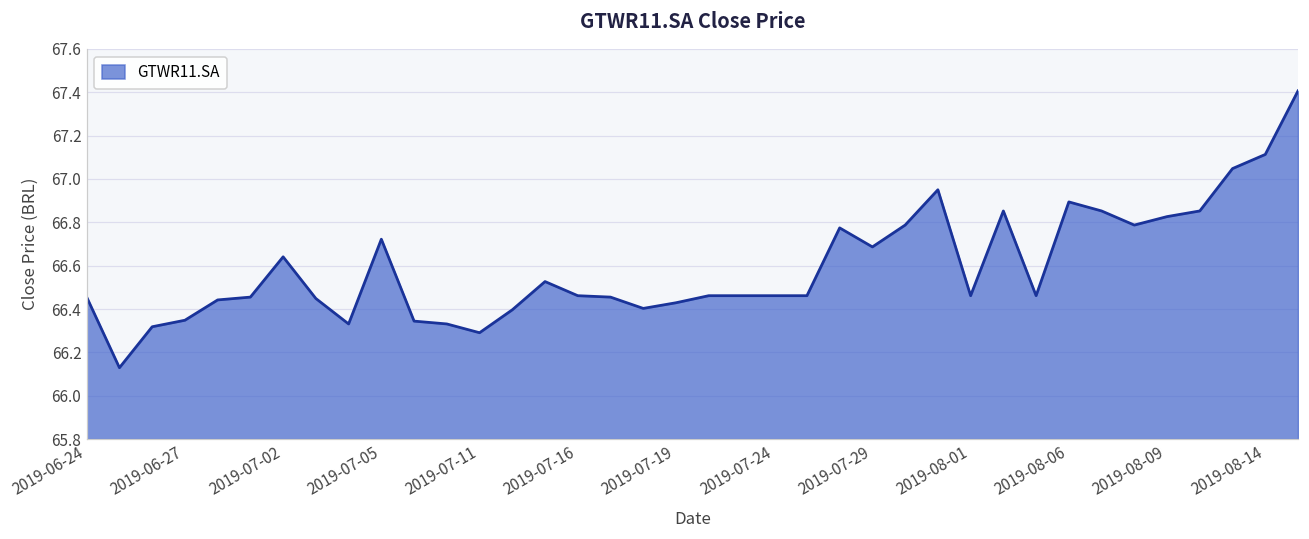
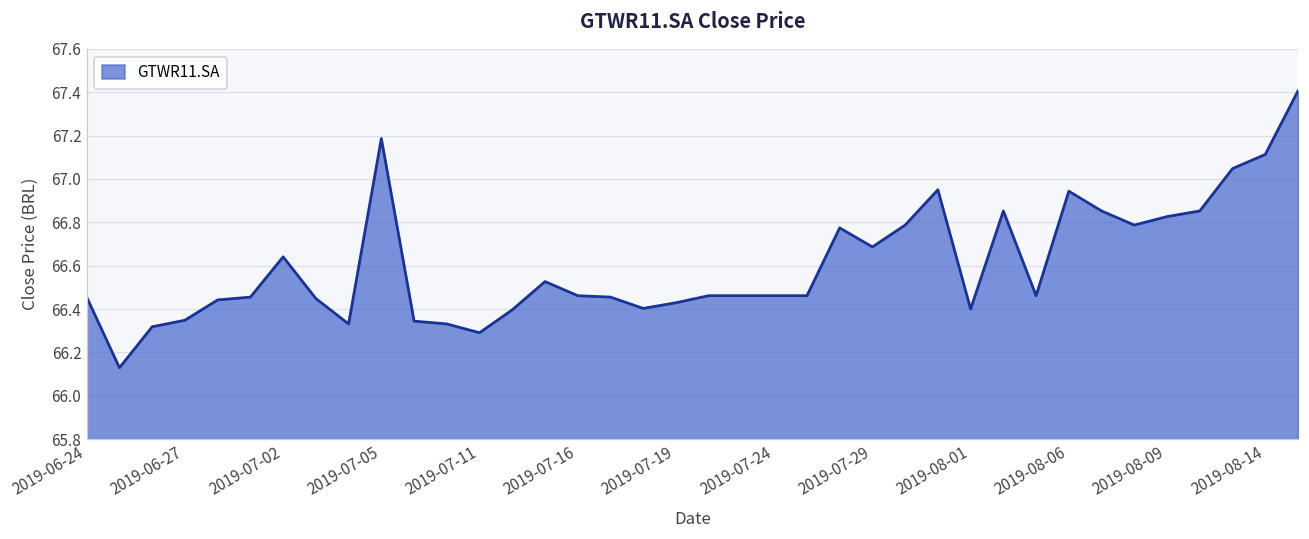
2019-07-05: 66.72 -> 67.19
2019-08-01: 66.46 -> 66.40
2019-08-06: 66.89 -> 66.94
